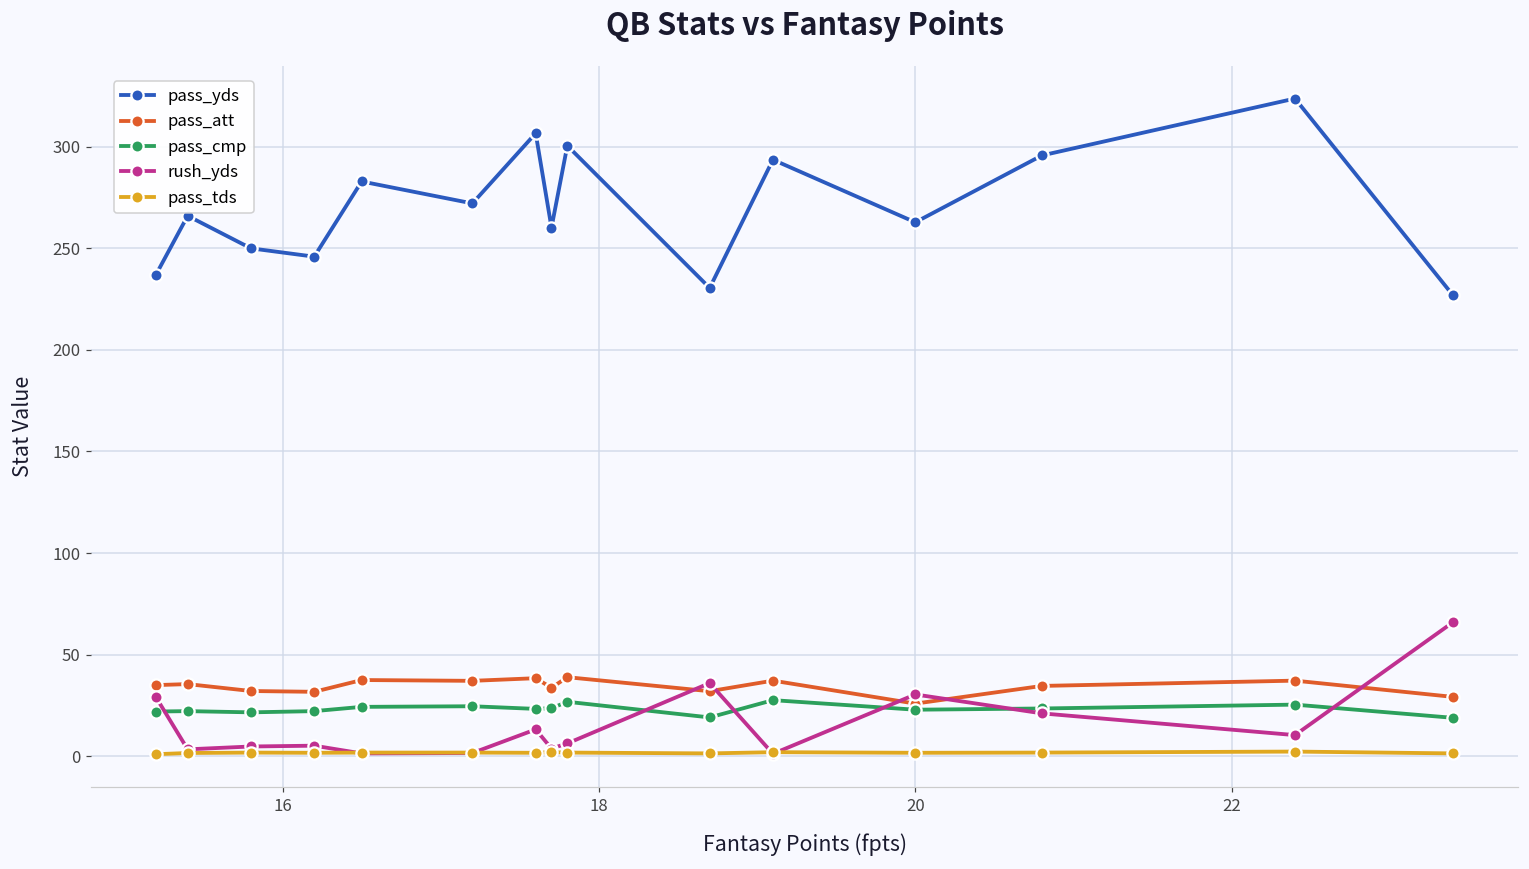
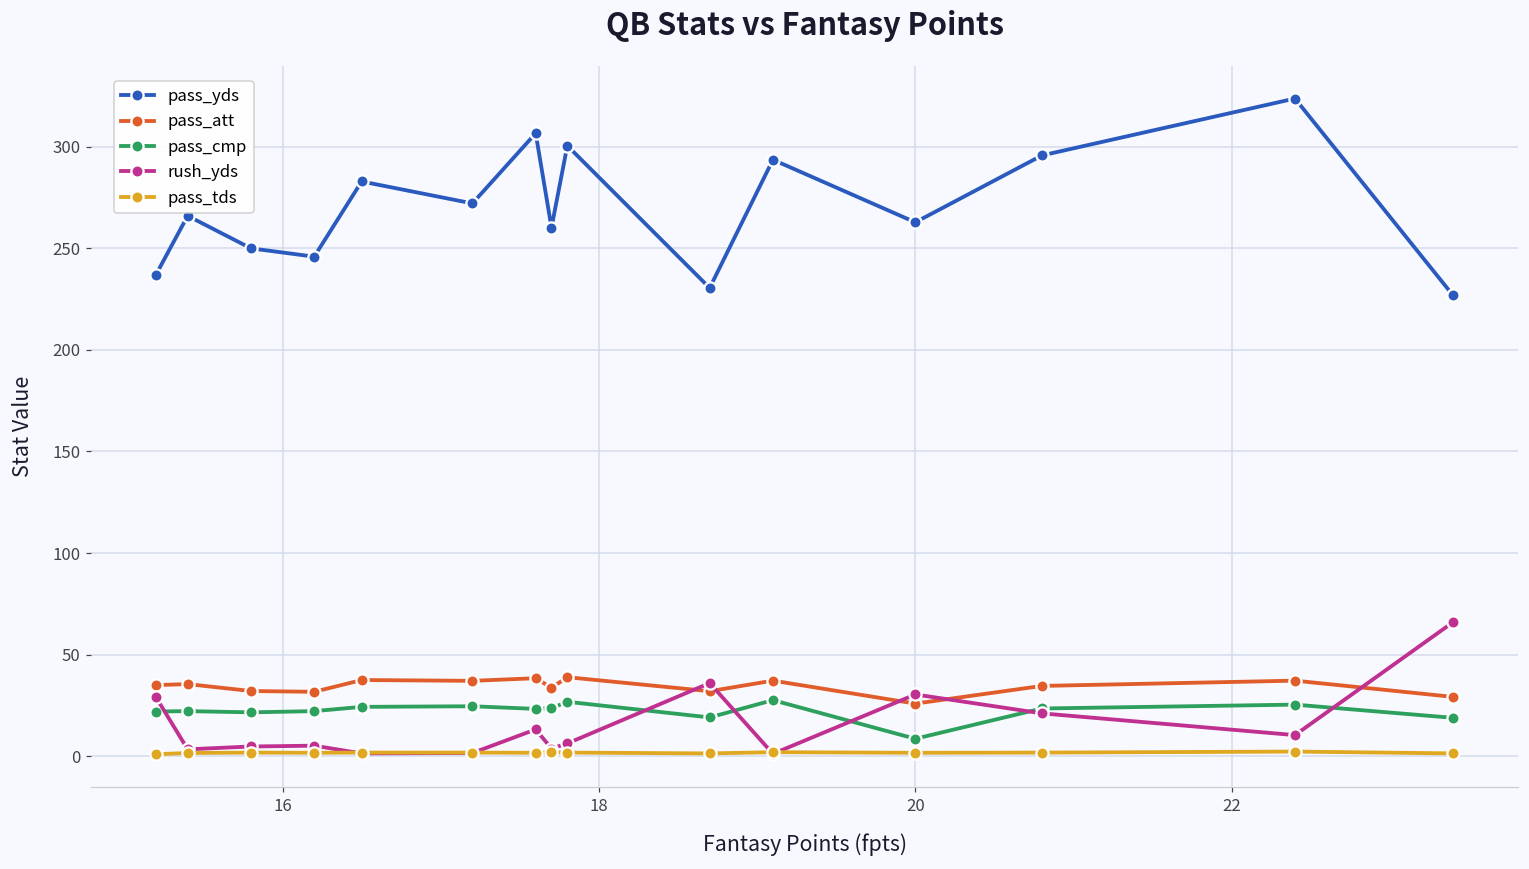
pass_cmp, 20: 23 -> 9
